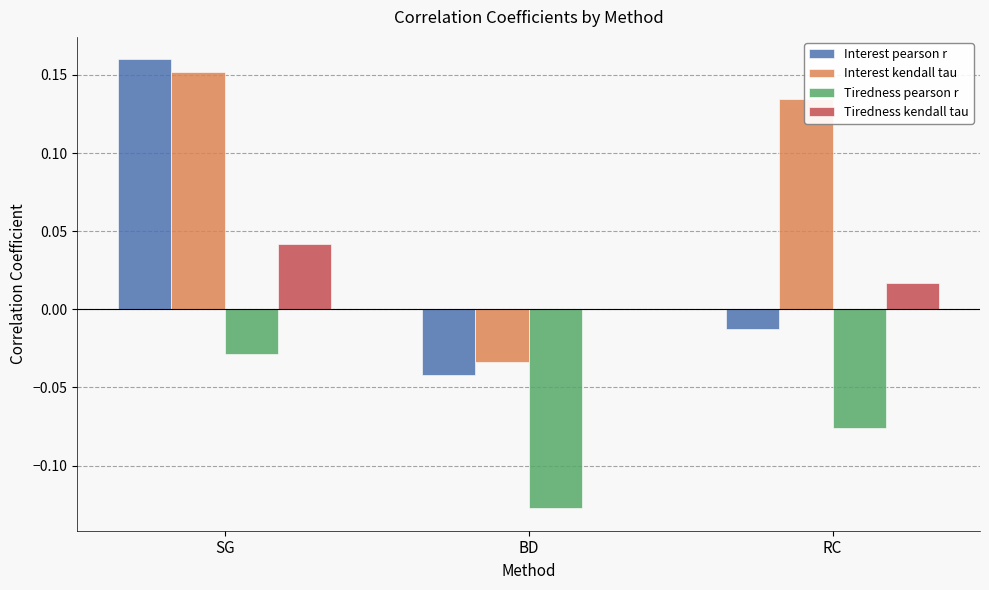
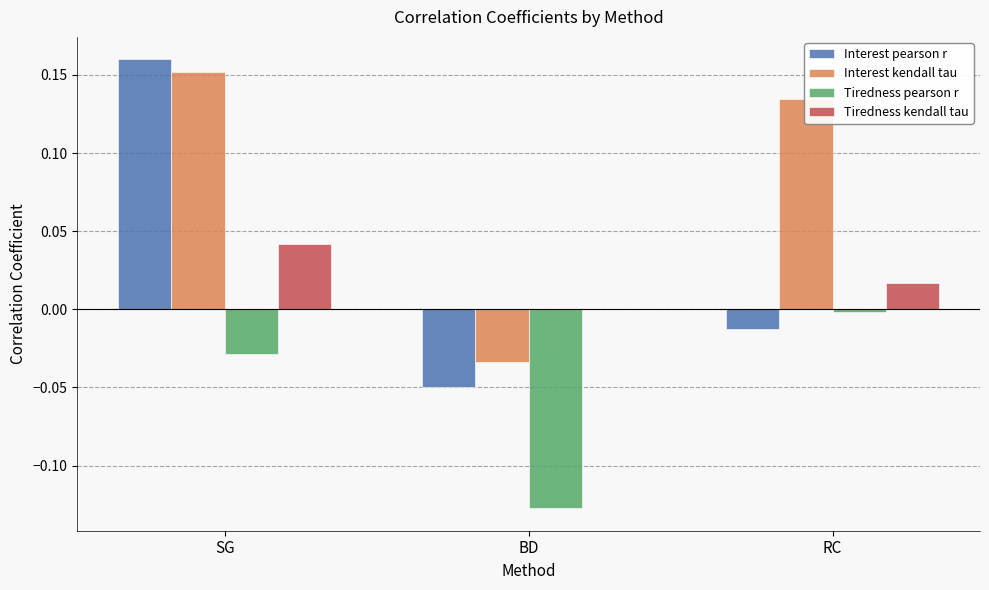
Interest pearson r, BD: -0.042 -> -0.050
Tiredness pearson r, RC: -0.076 -> -0.001
